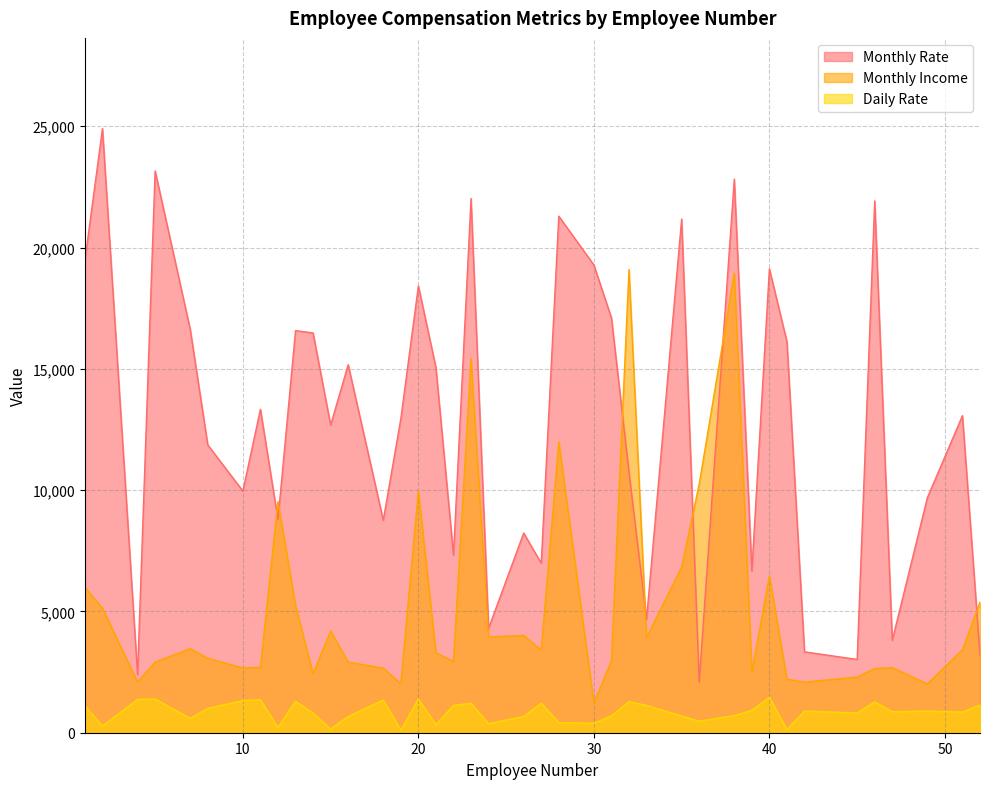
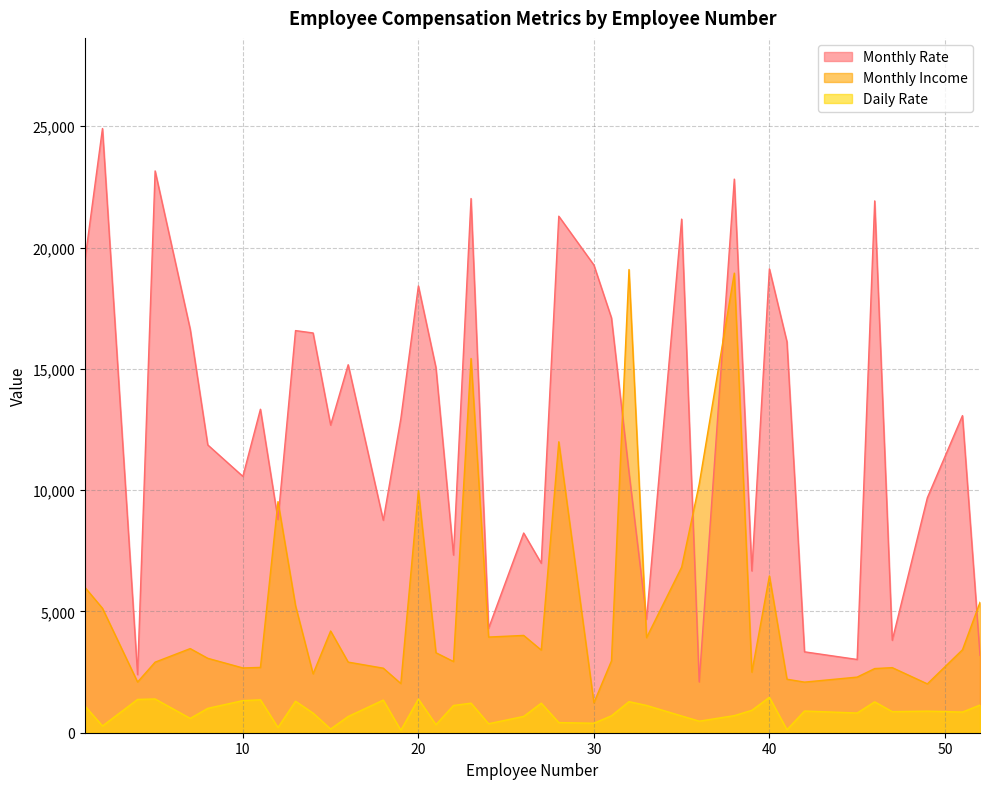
Monthly Rate, 10: 10,000 -> 10,600
